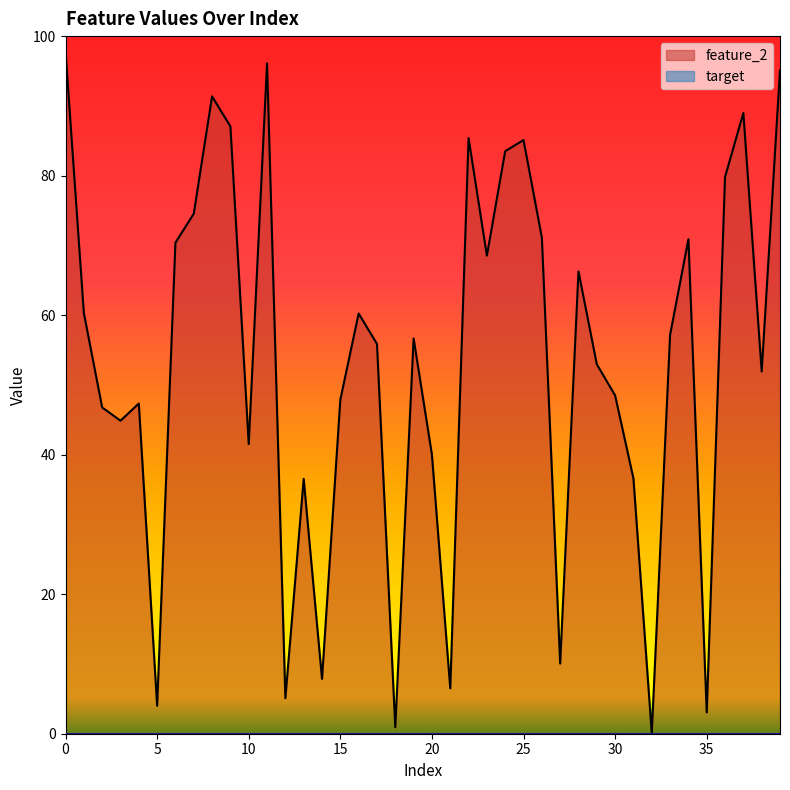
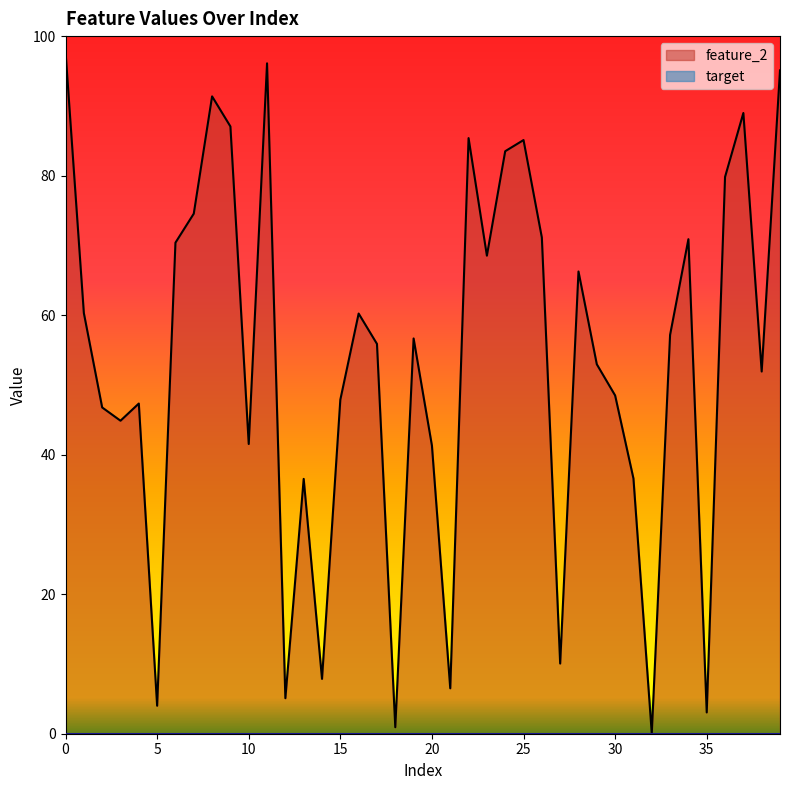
feature_2, 20: 40 -> 41
